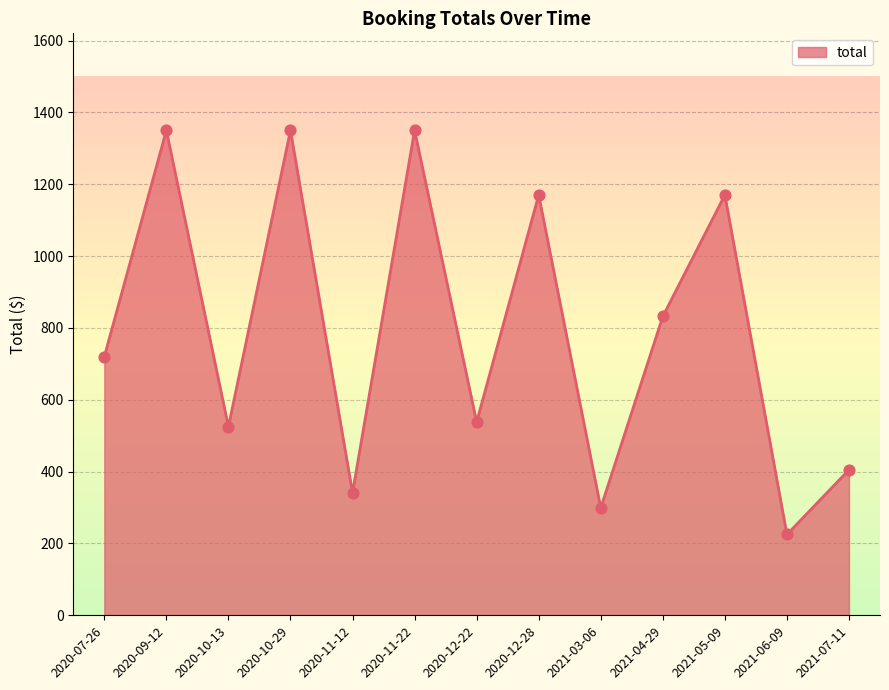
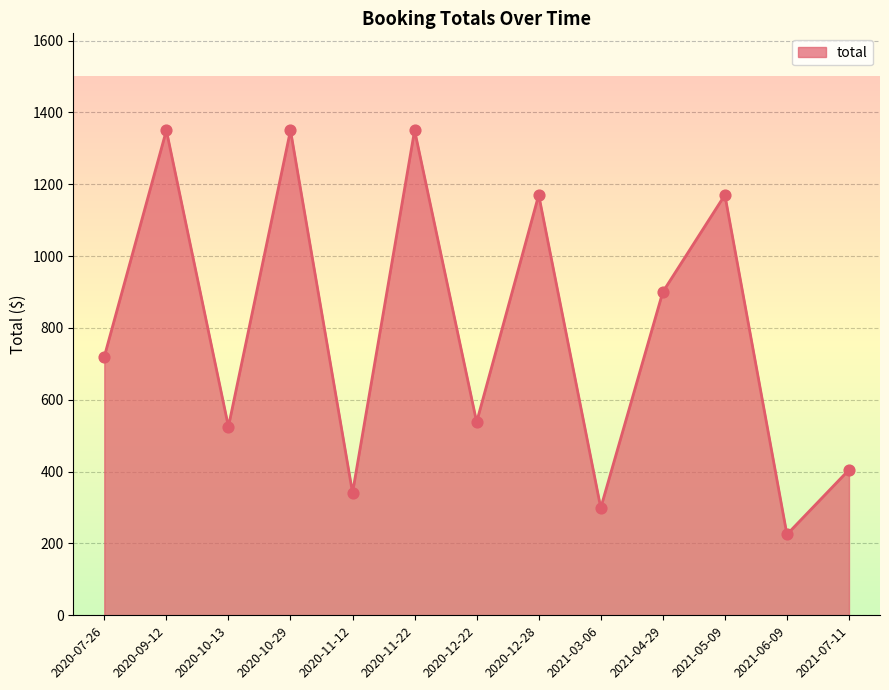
2021-04-29: 830 -> 900
